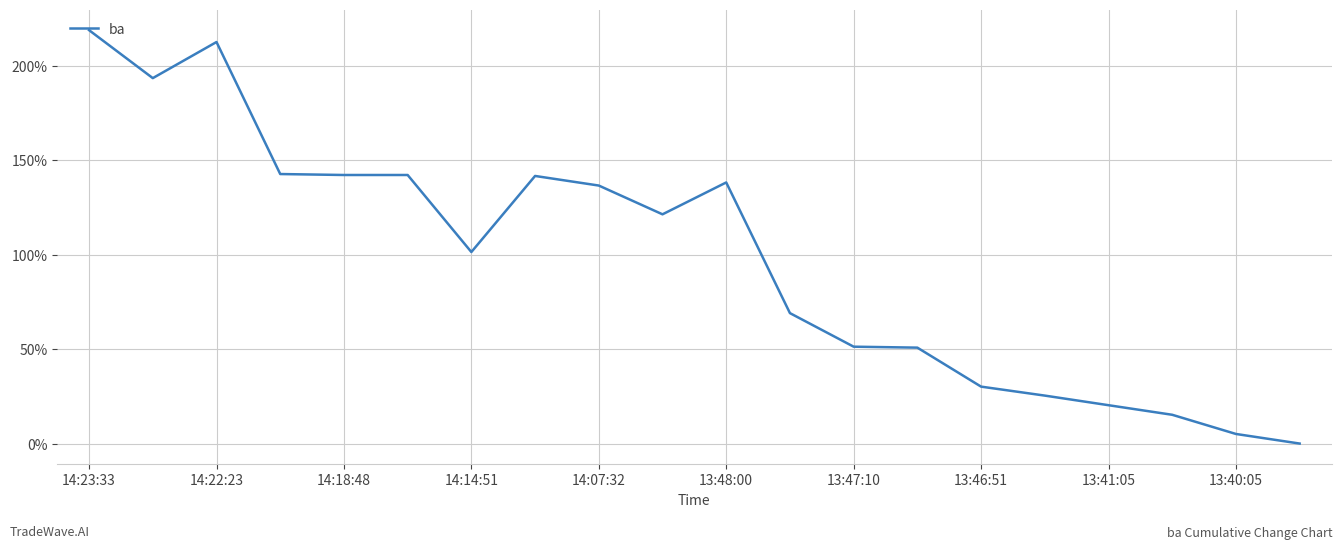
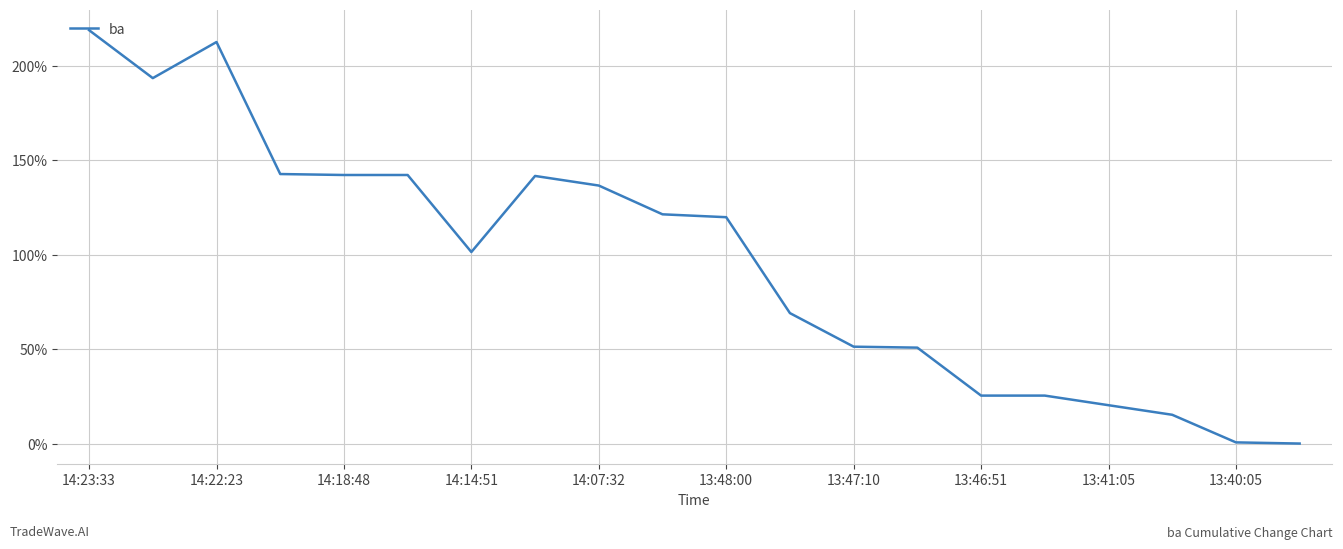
13:48:00: 138% -> 120%
13:46:51: 30% -> 25%
13:40:05: 5% -> 1%
